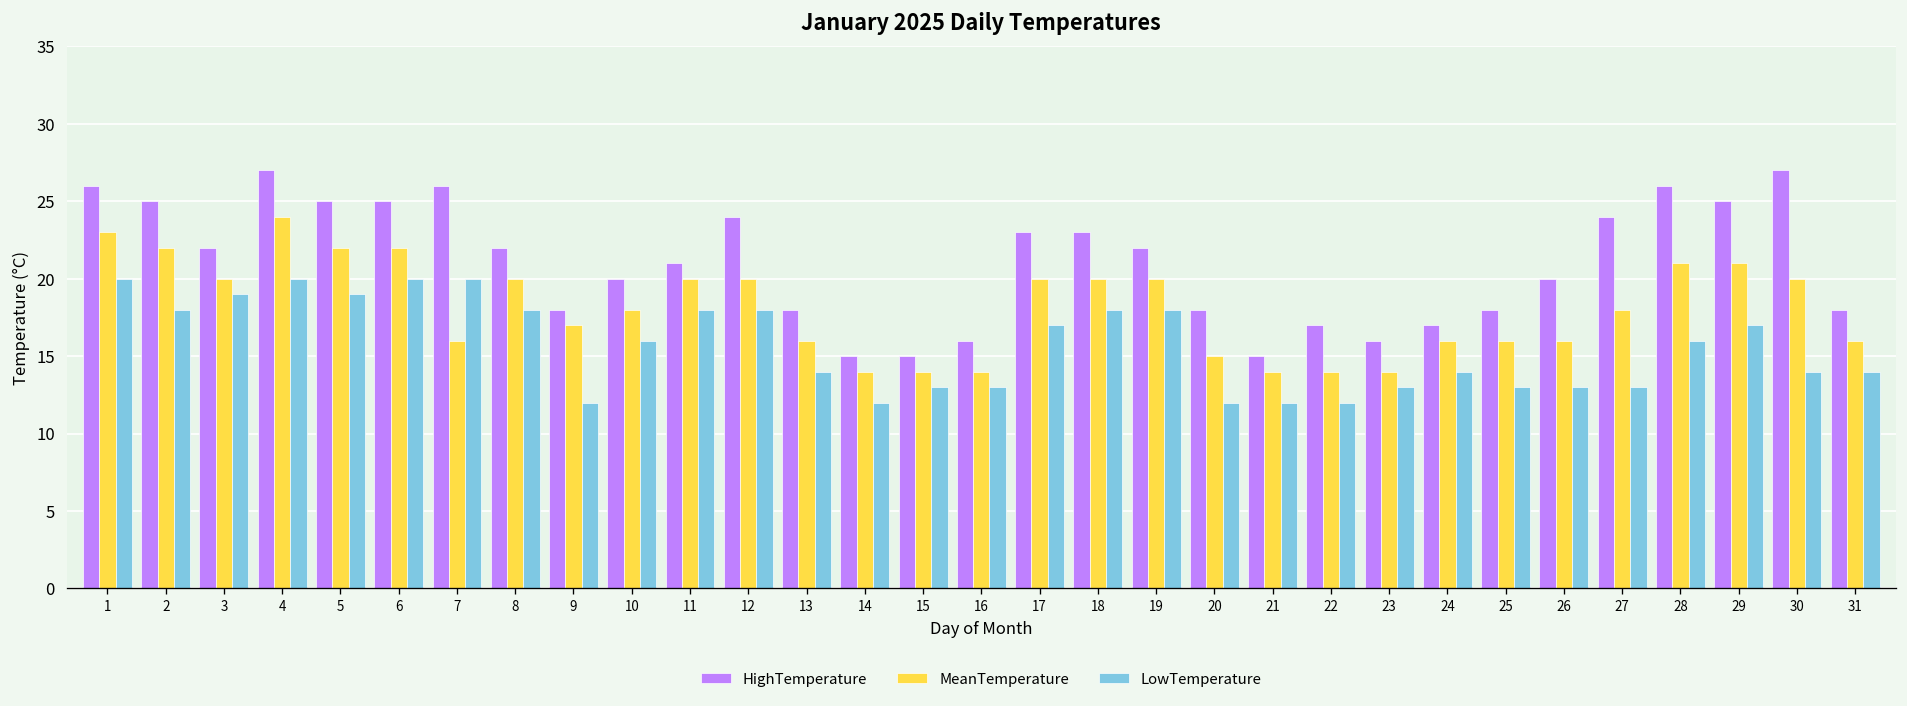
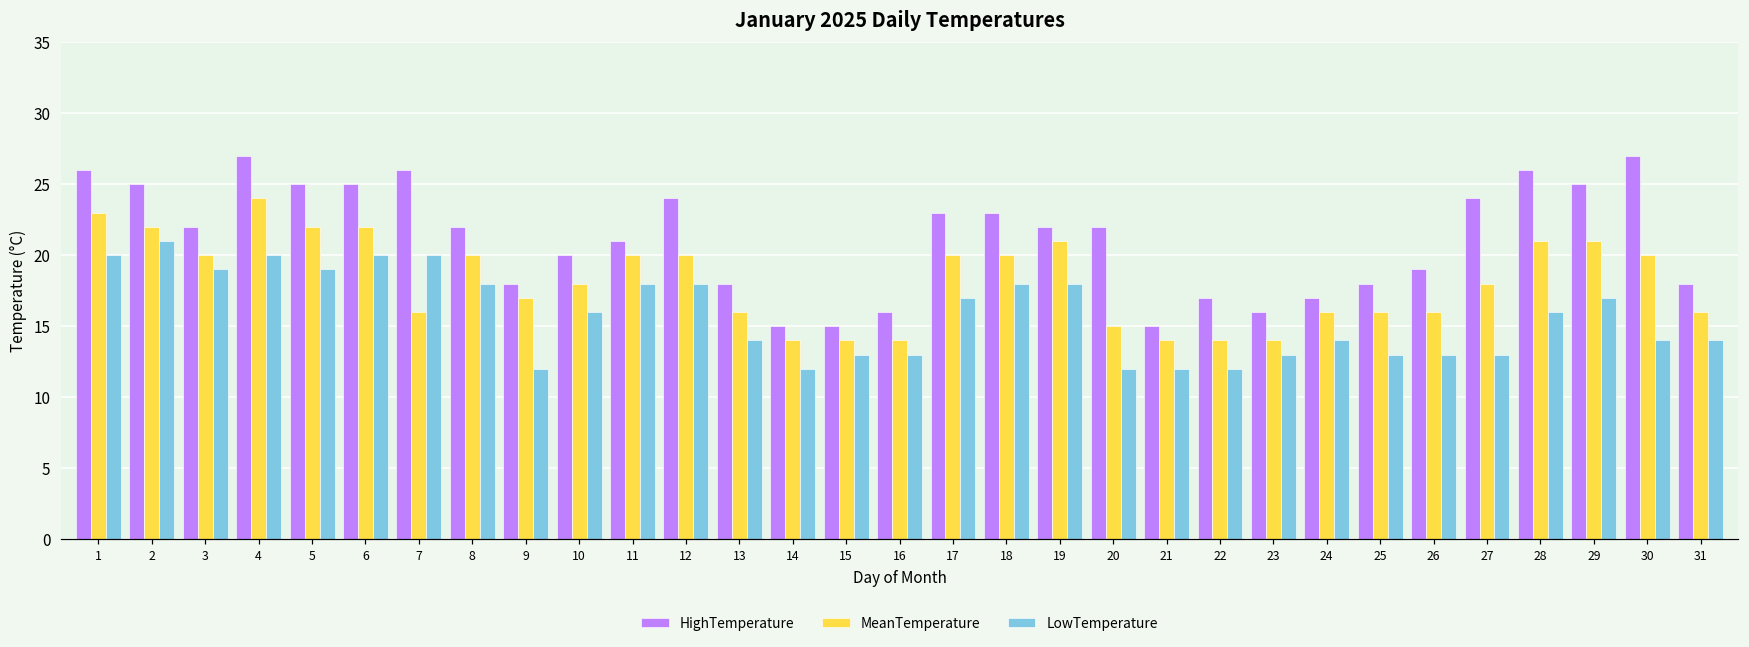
LowTemperature, 2: 18 -> 21
MeanTemperature, 19: 20 -> 21
HighTemperature, 20: 18 -> 22
HighTemperature, 26: 20 -> 19
